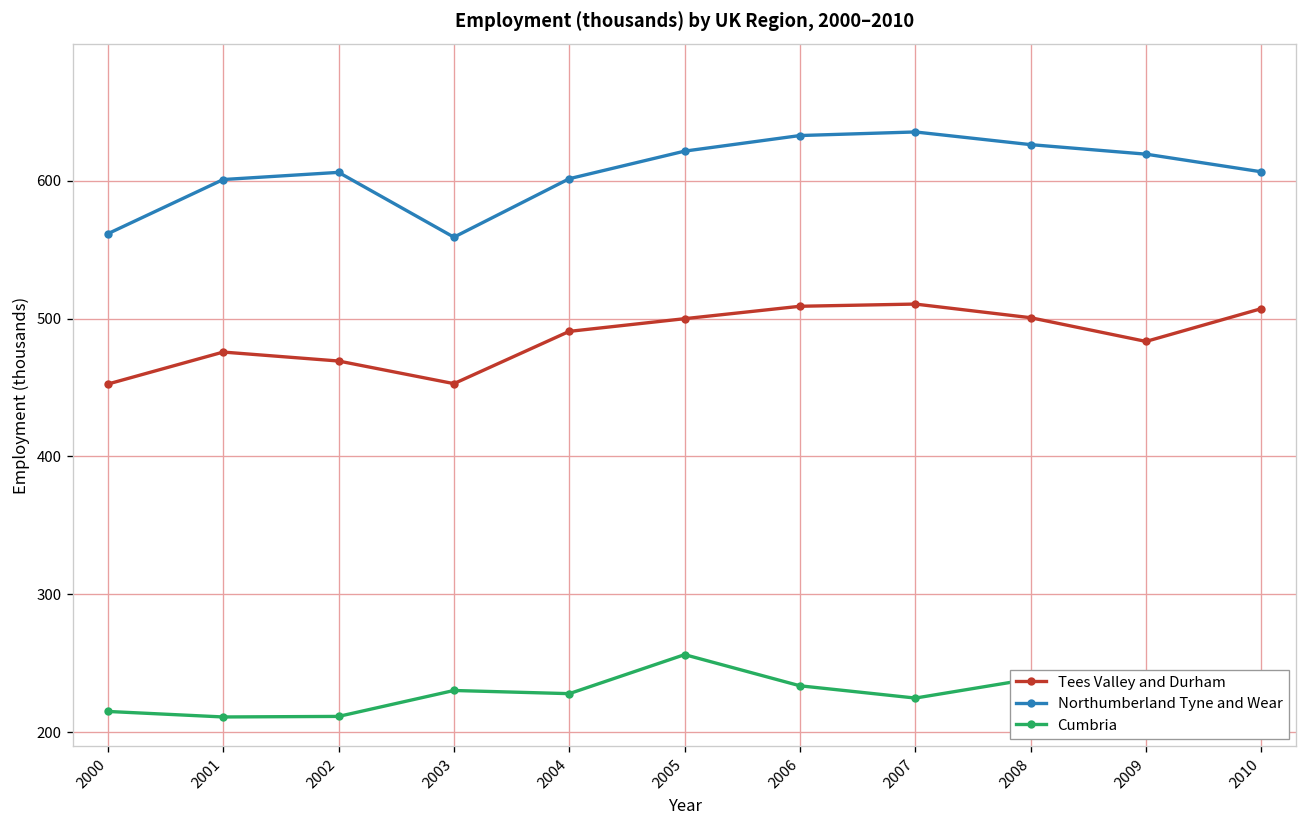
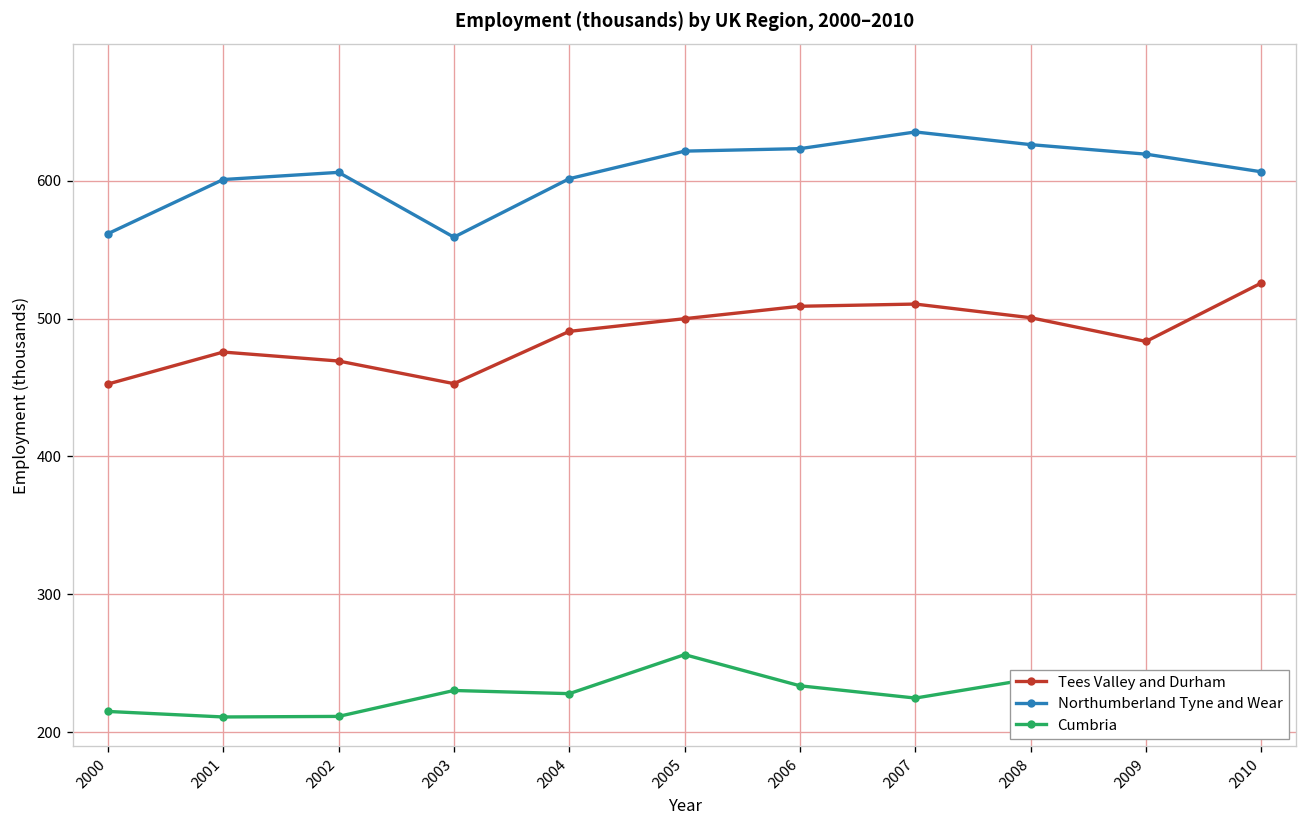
Northumberland Tyne and Wear, 2006: 633 -> 623
Tees Valley and Durham, 2010: 507 -> 526
